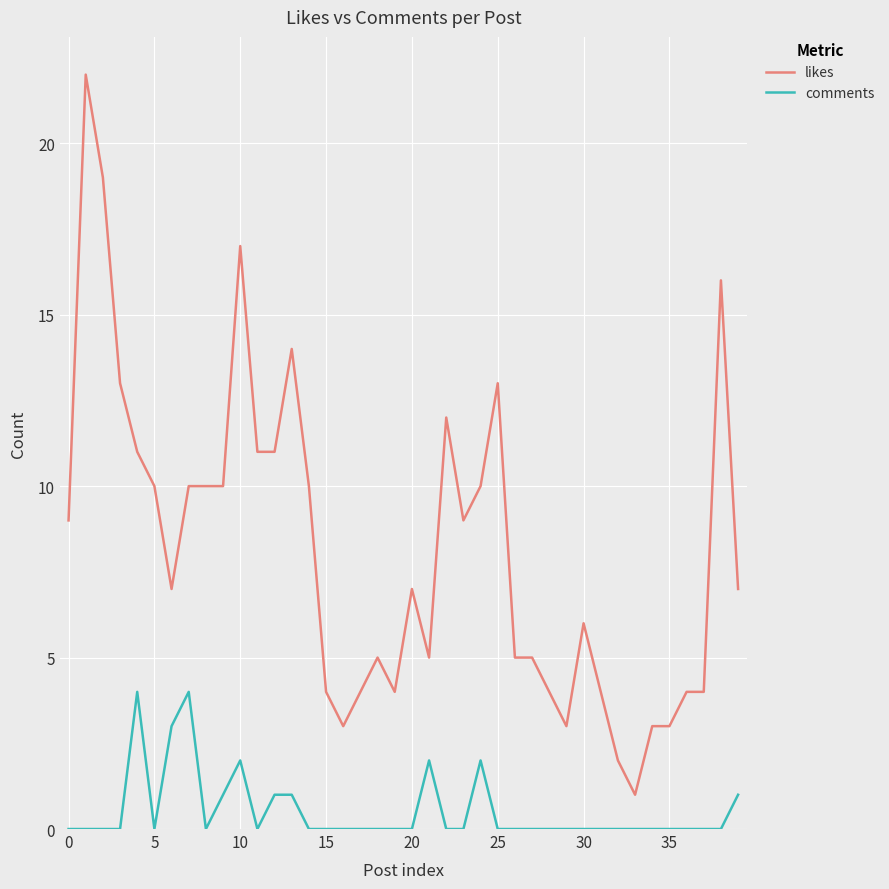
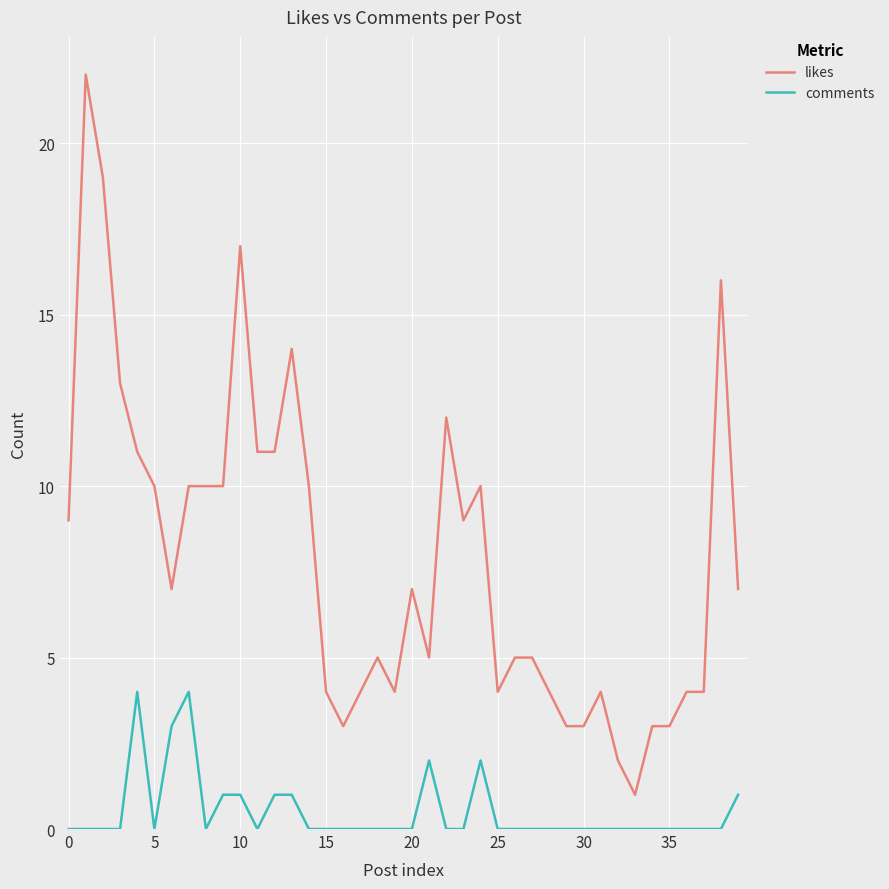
comments, 10: 2 -> 1
likes, 25: 13 -> 4
likes, 30: 6 -> 3
